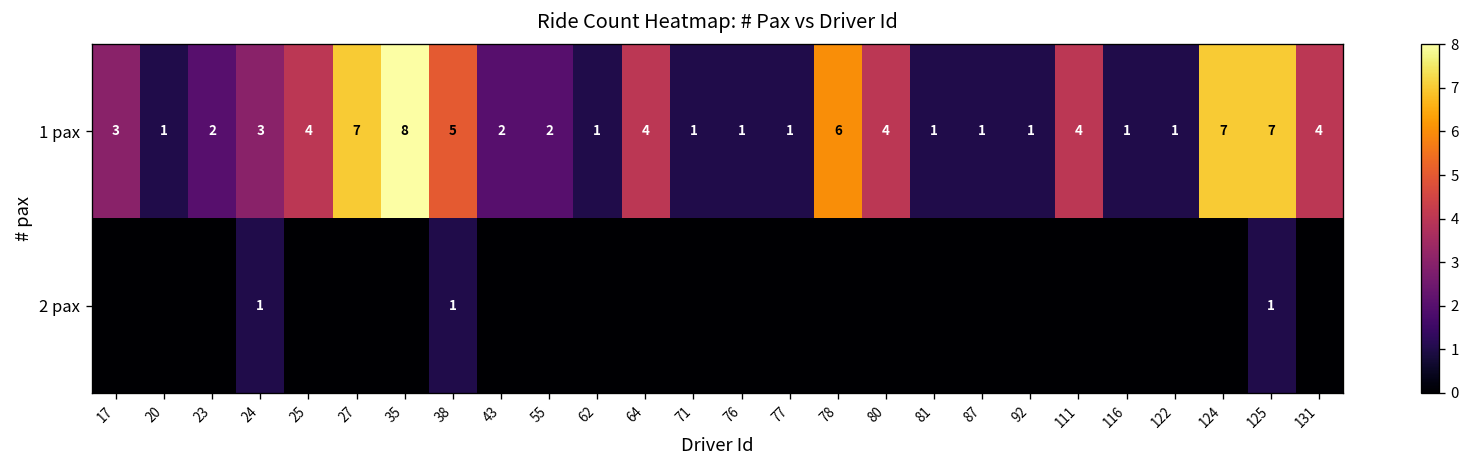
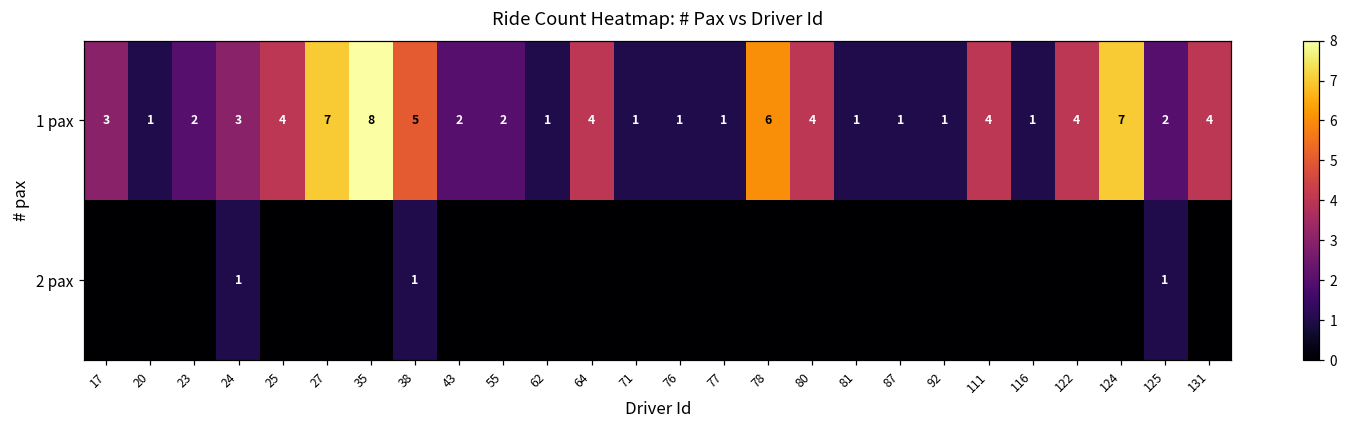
1 pax, 122: 1 -> 4
1 pax, 125: 7 -> 2
